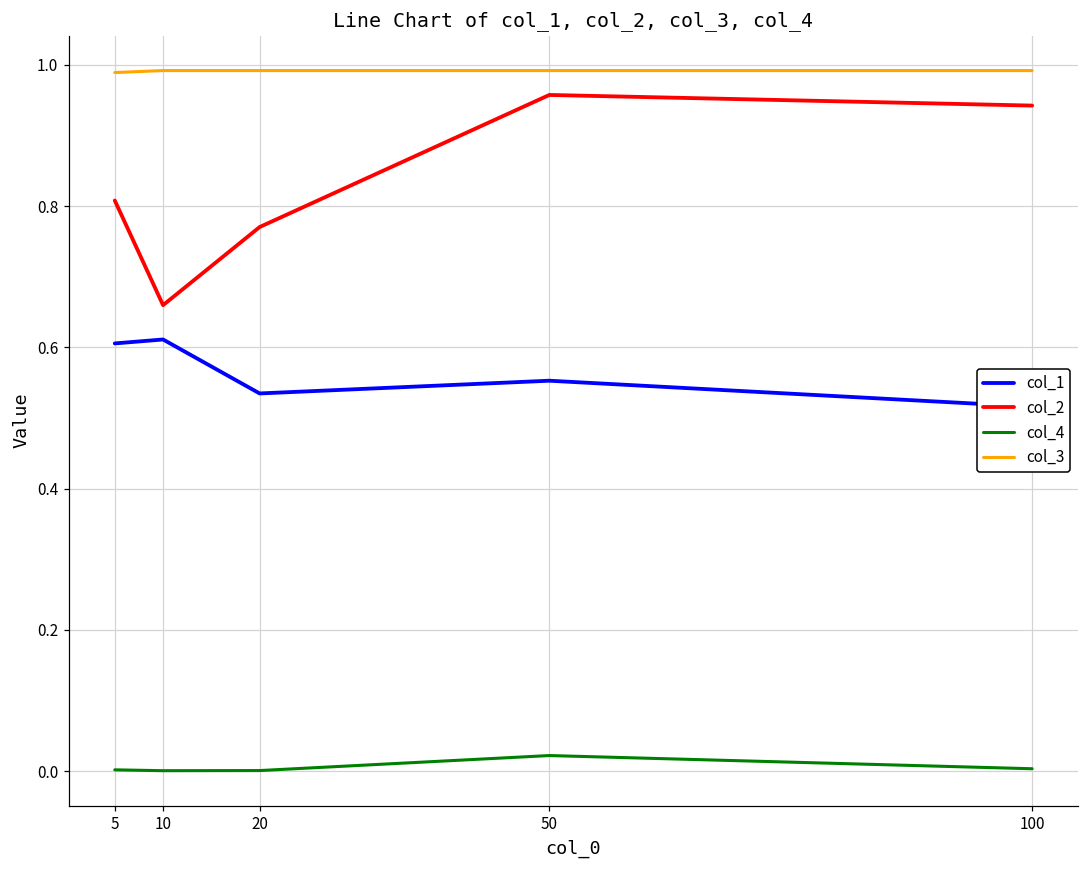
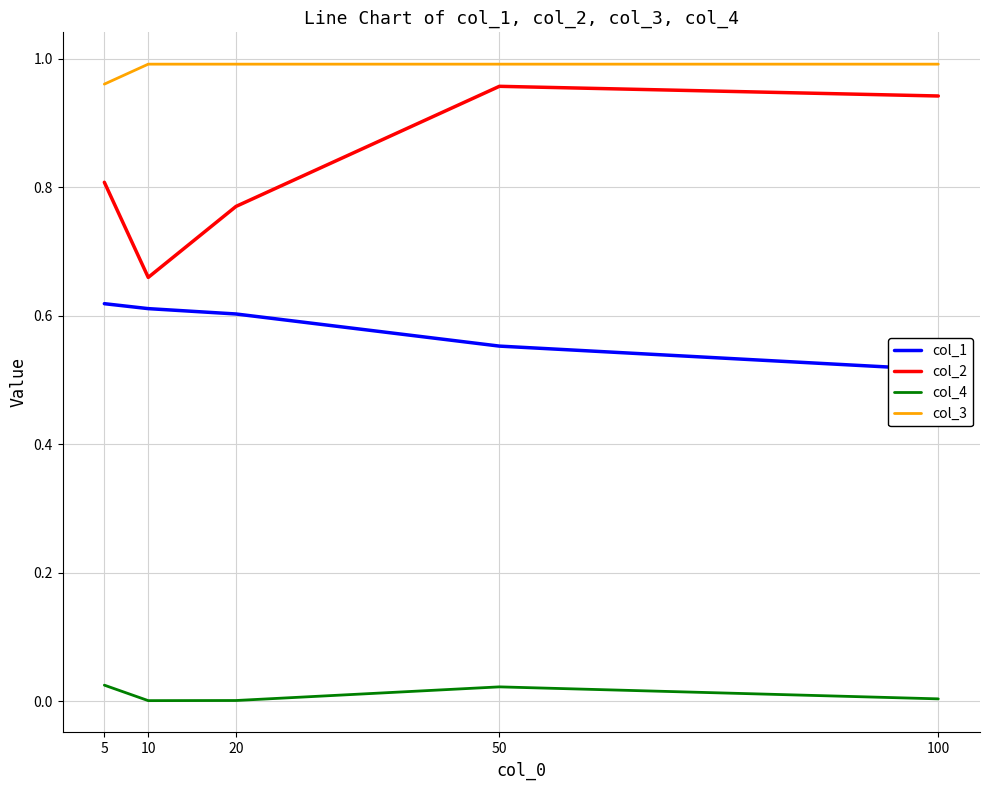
col_1, 5: 0.61 -> 0.62
col_4, 5: 0.00 -> 0.02
col_3, 5: 0.99 -> 0.96
col_1, 20: 0.53 -> 0.60
